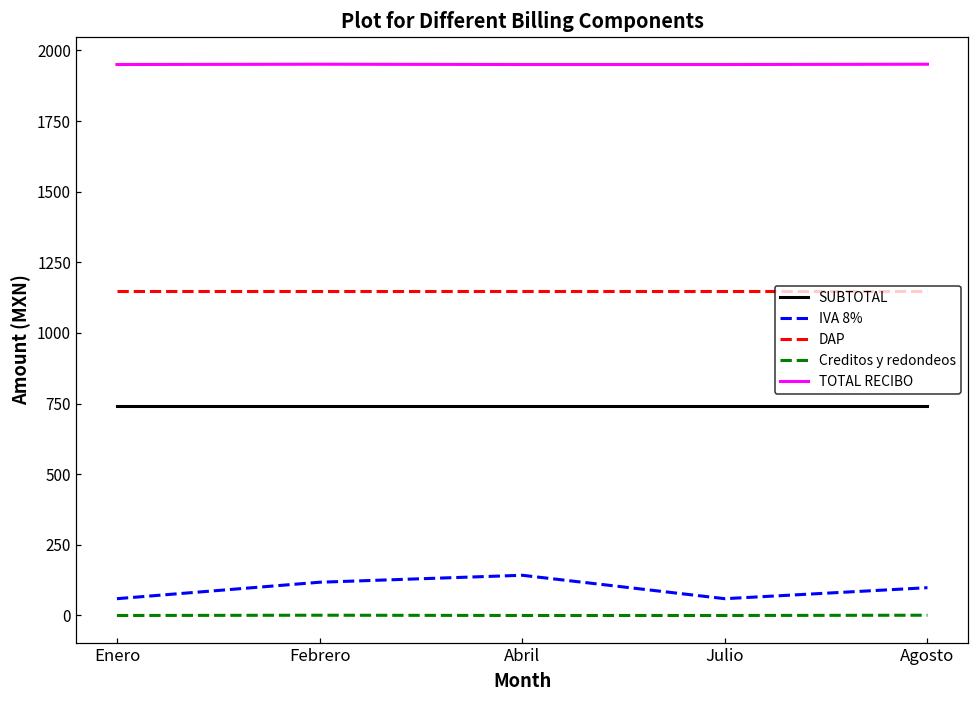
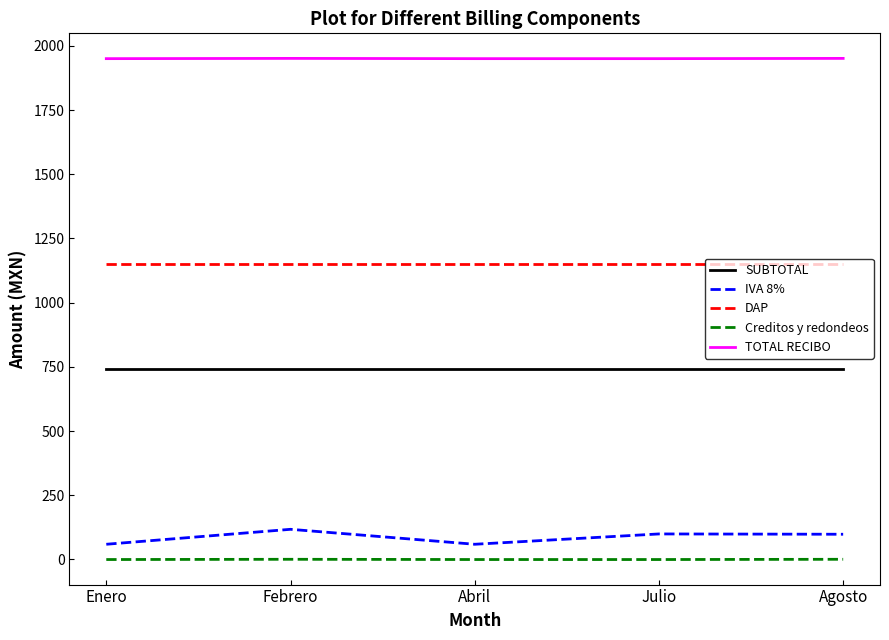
IVA 8%, Abril: 140 -> 60
IVA 8%, Julio: 60 -> 100
